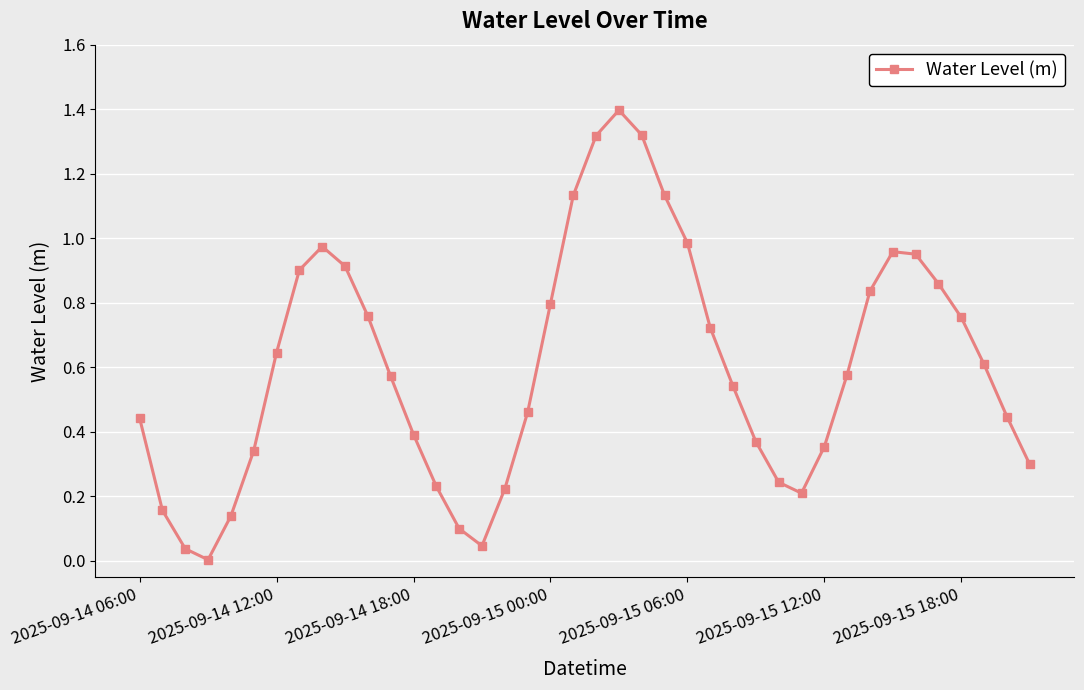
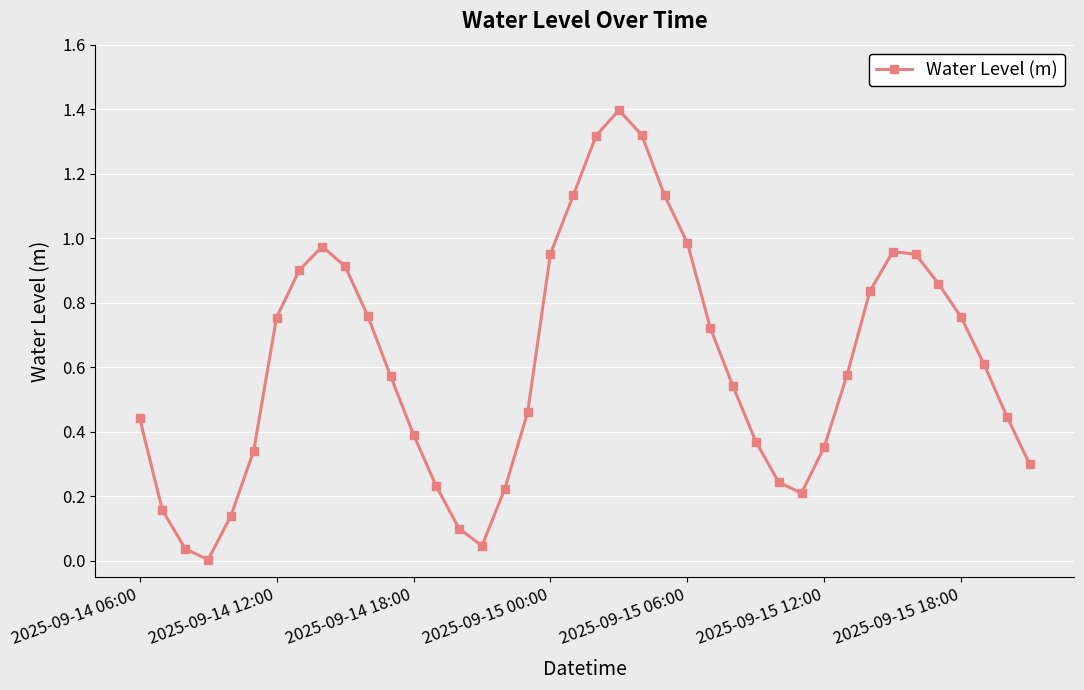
2025-09-14 12:00: 0.65 -> 0.75
2025-09-15 00:00: 0.80 -> 0.95
